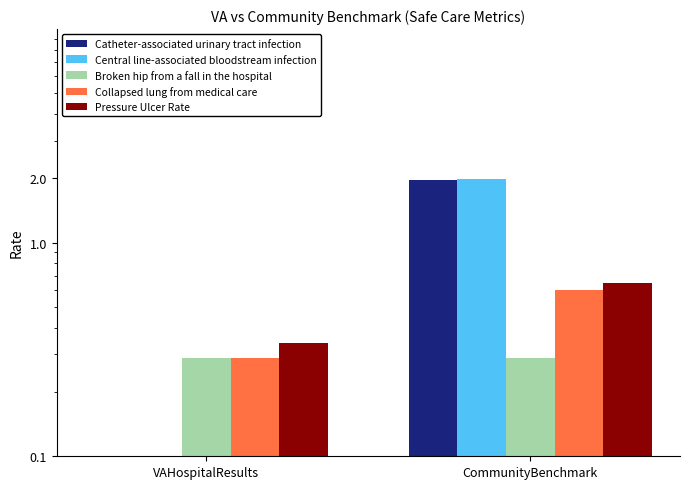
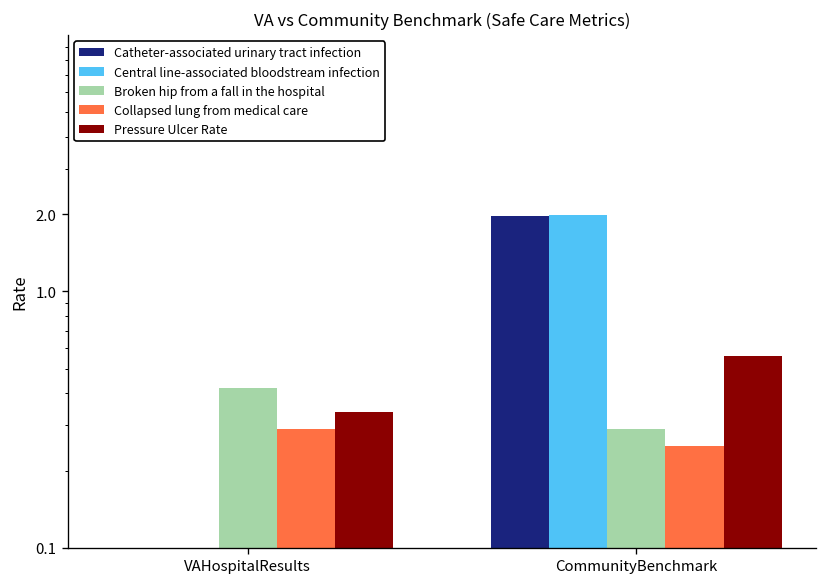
Broken hip from a fall in the hospital, VAHospitalResults: 0.29 -> 0.42
Collapsed lung from medical care, CommunityBenchmark: 0.60 -> 0.25
Pressure Ulcer Rate, CommunityBenchmark: 0.65 -> 0.56
